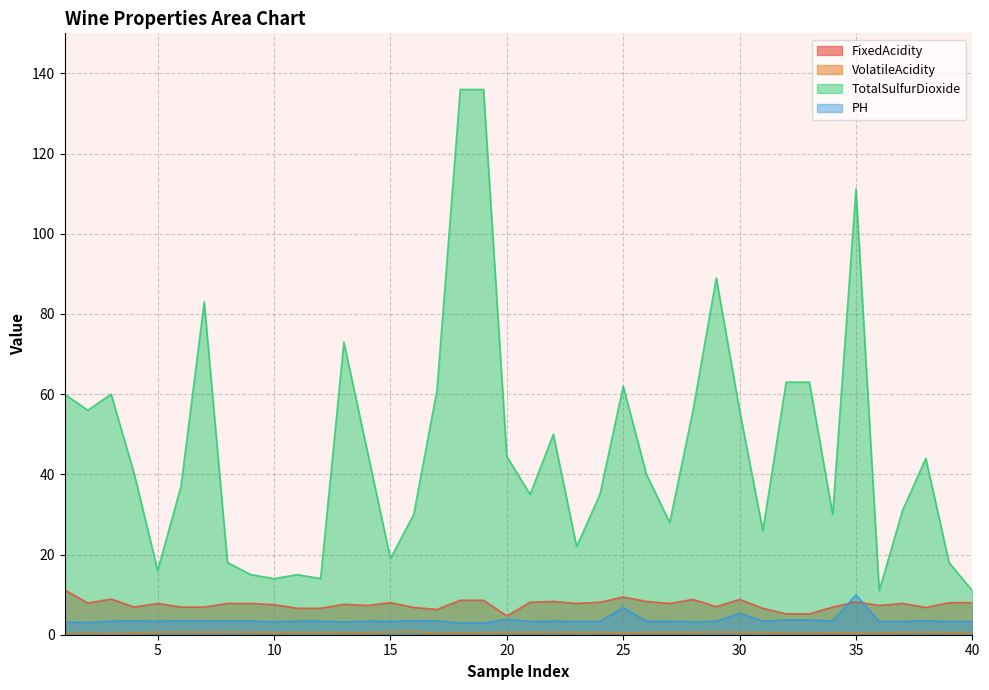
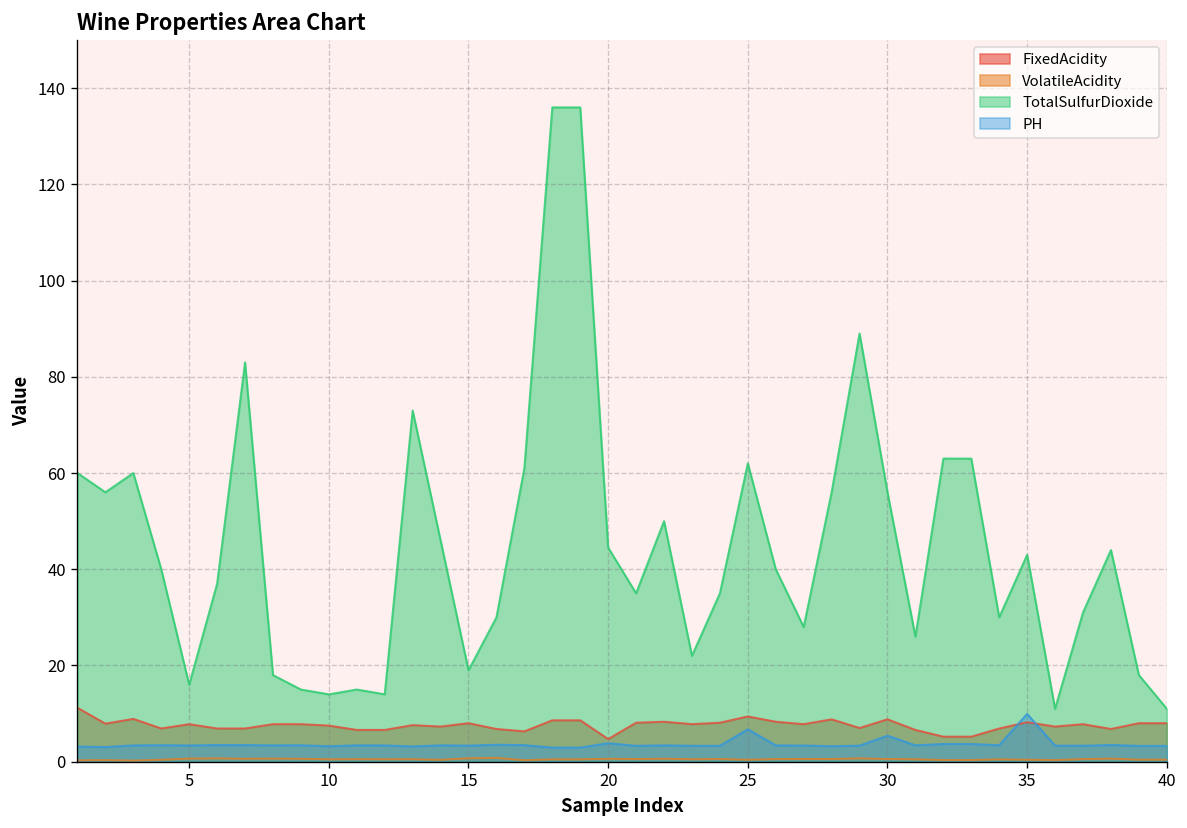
TotalSulfurDioxide, 35: 111 -> 43
